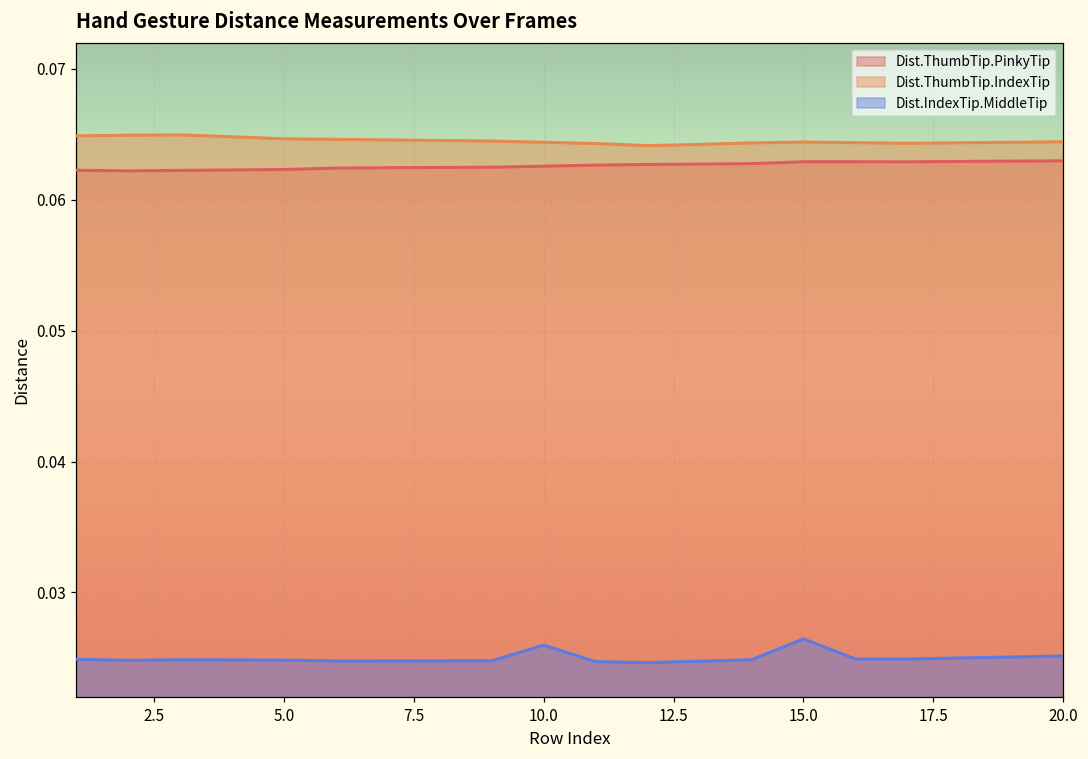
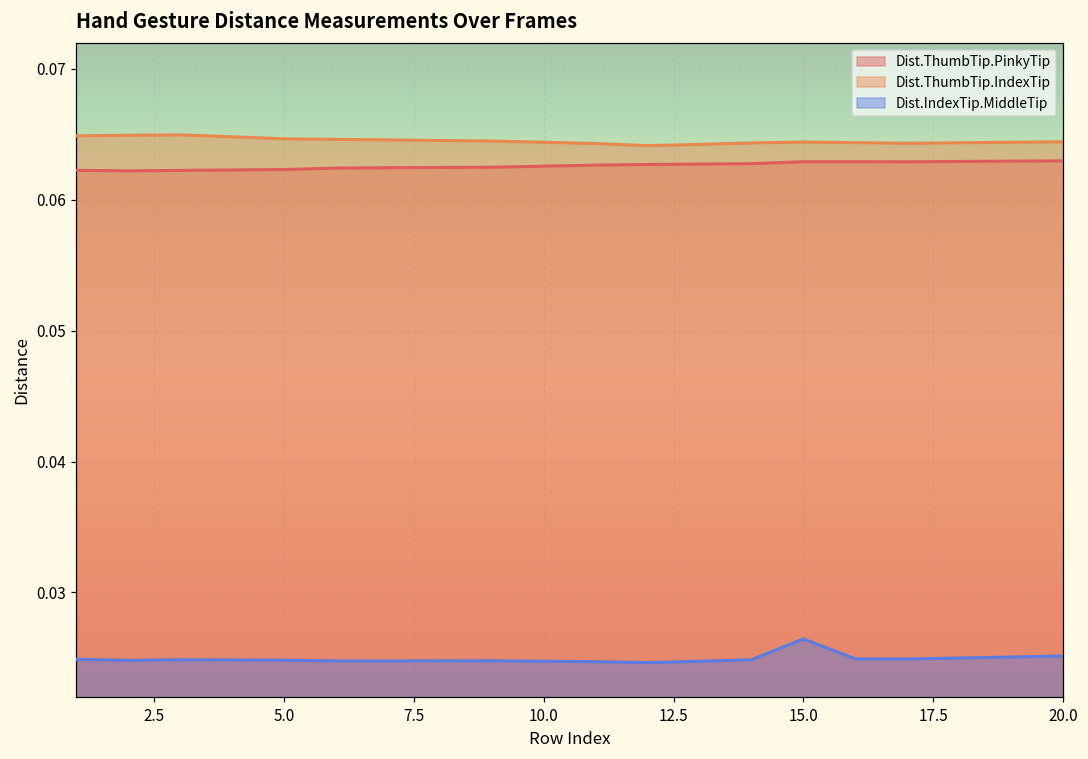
Dist.IndexTip.MiddleTip, 10.0: 0.0260 -> 0.0247
